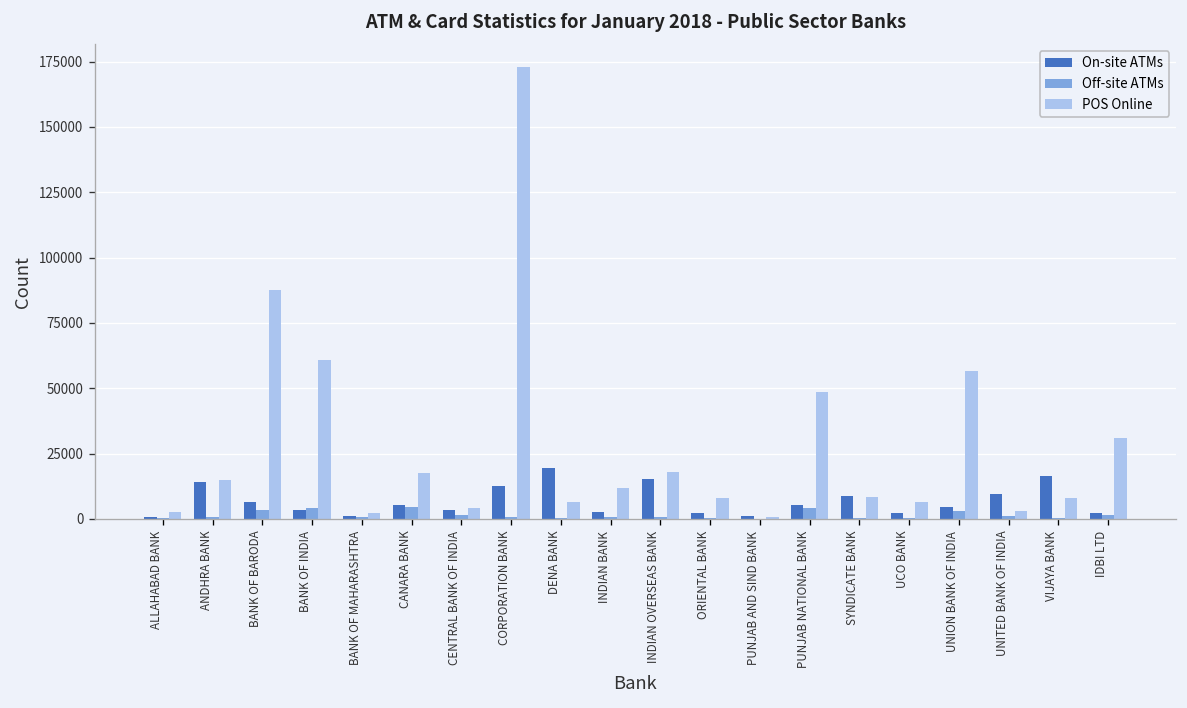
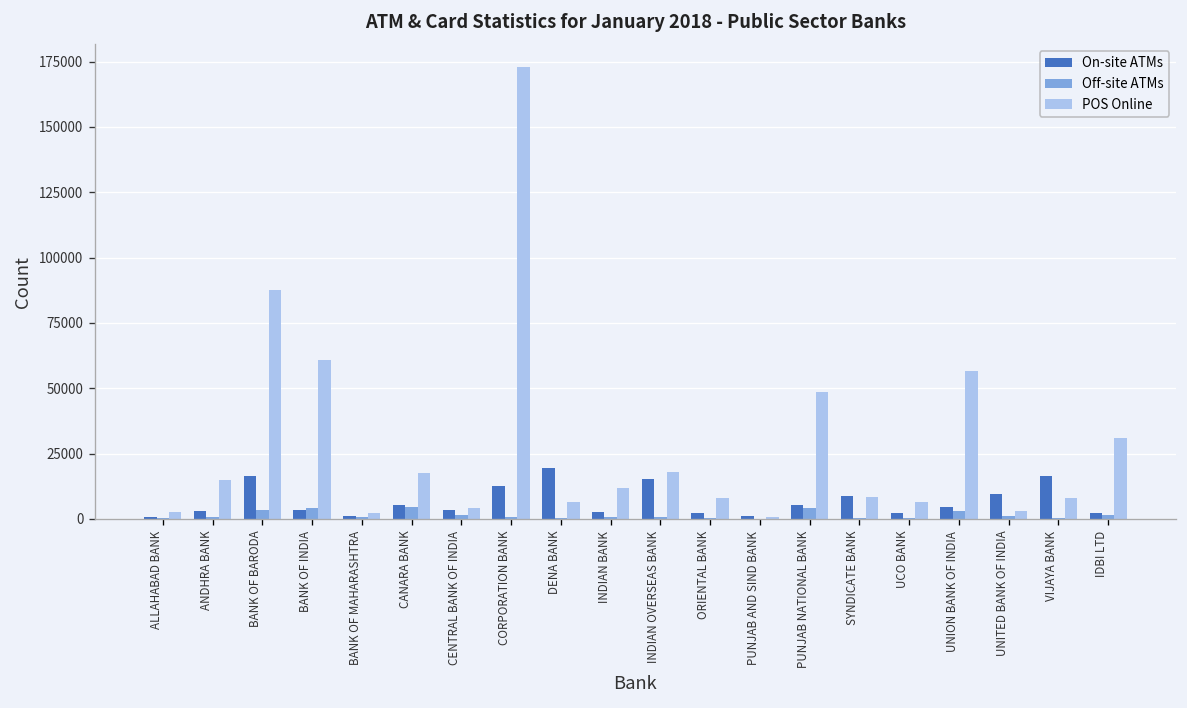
On-site ATMs, ANDHRA BANK: 14000 -> 3000
On-site ATMs, BANK OF BARODA: 6000 -> 16000
